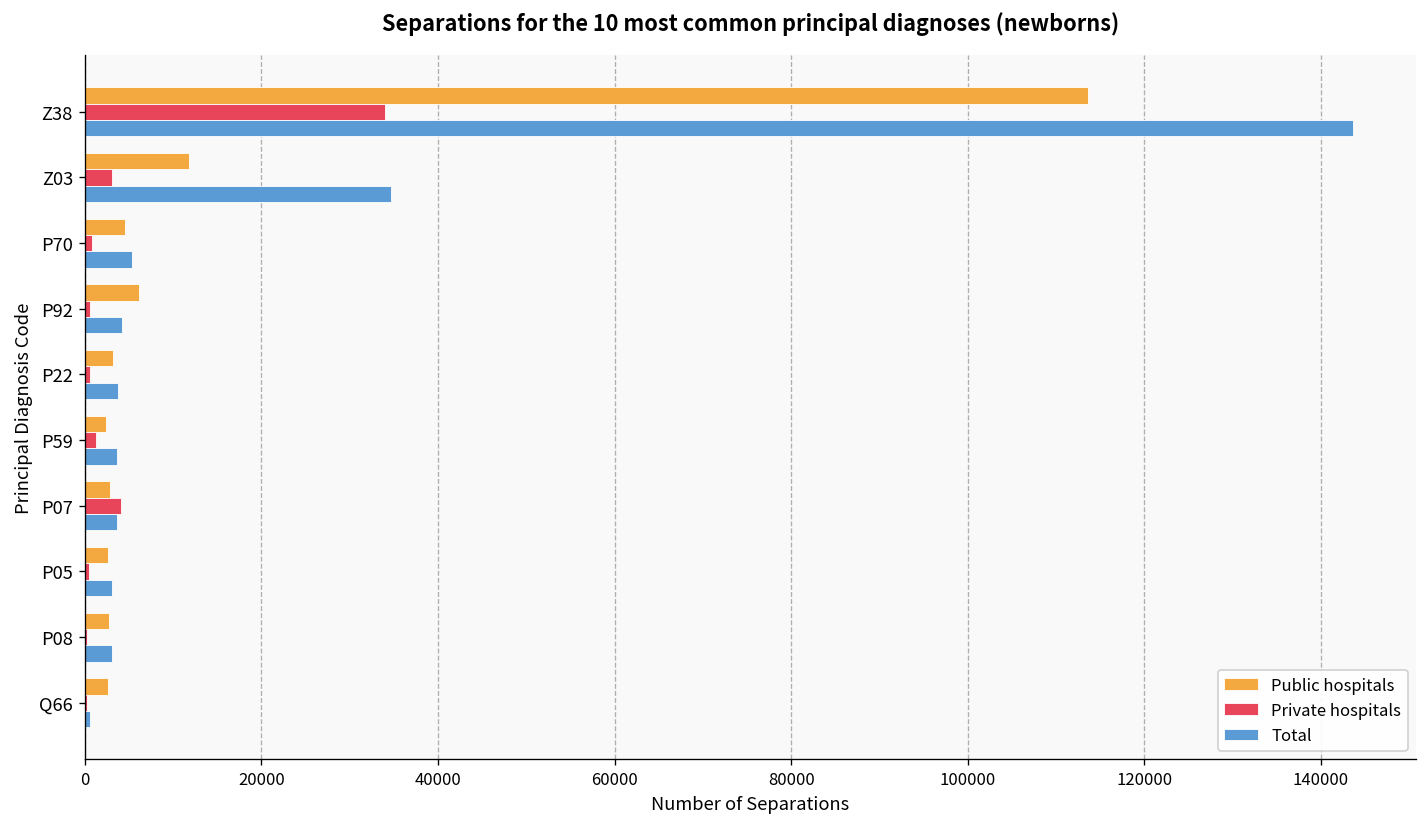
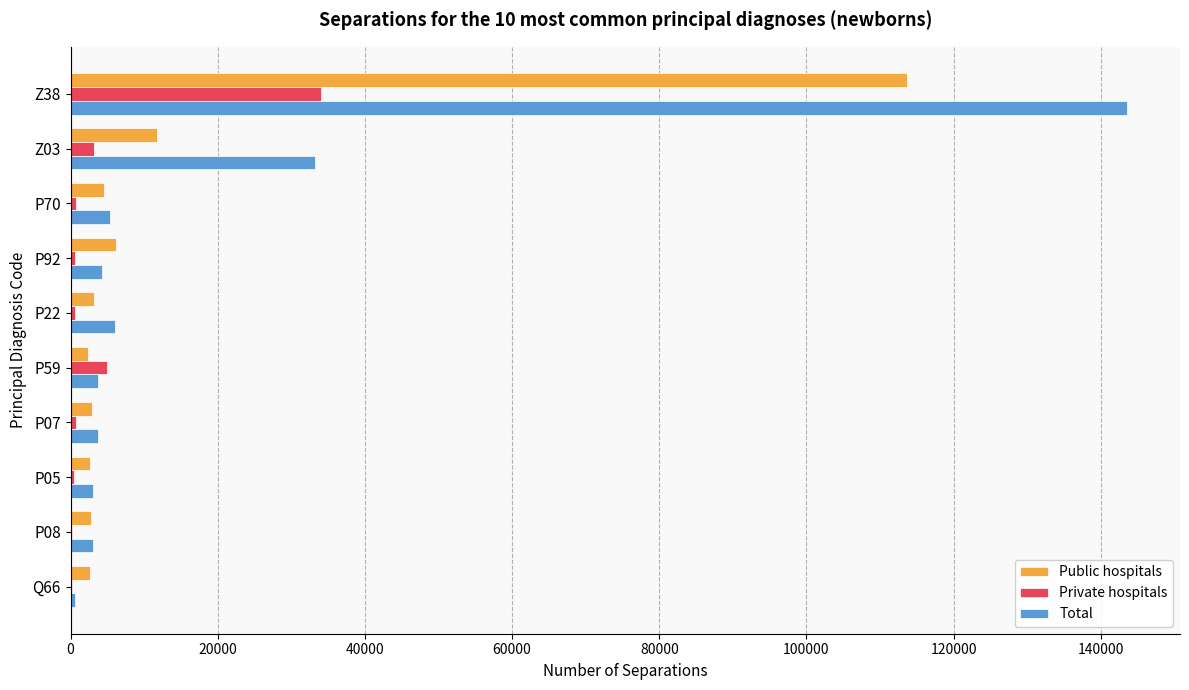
Total, Z03: 35000 -> 33000
Total, P22: 4000 -> 6000
Private hospitals, P59: 1000 -> 5000
Private hospitals, P07: 4000 -> 1000
